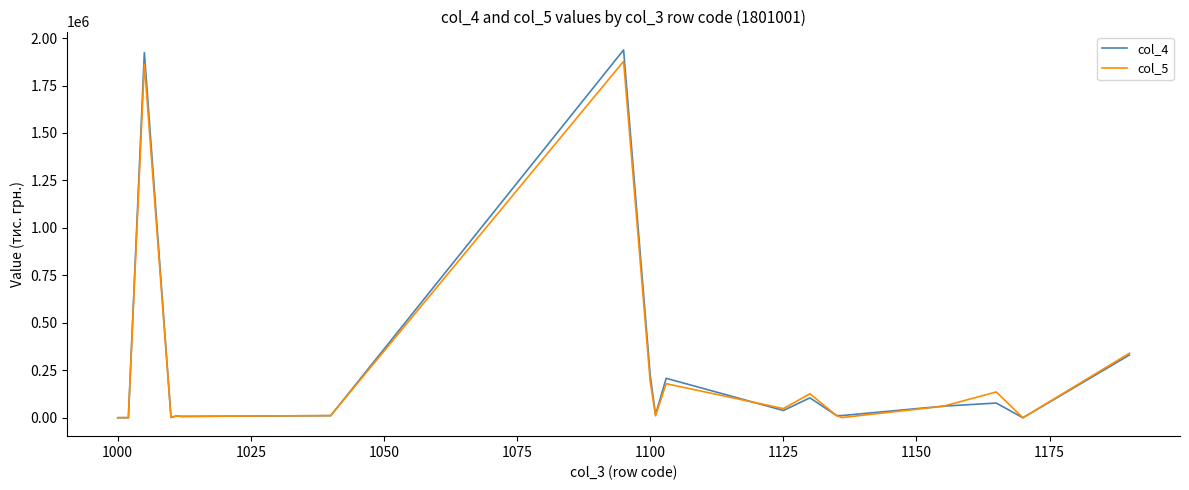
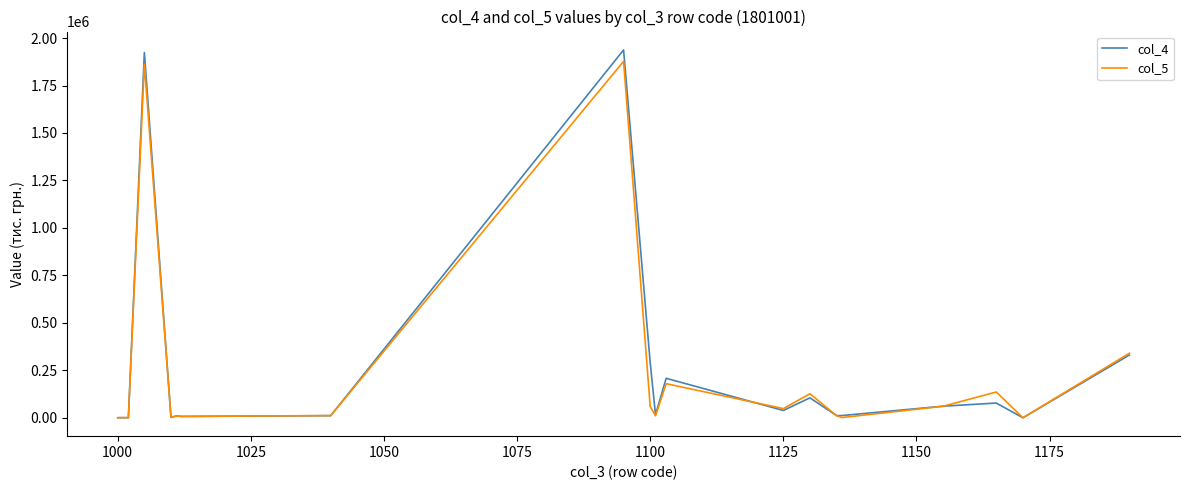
col_4, 1100: 220000 -> 290000
col_5, 1100: 190000 -> 60000
